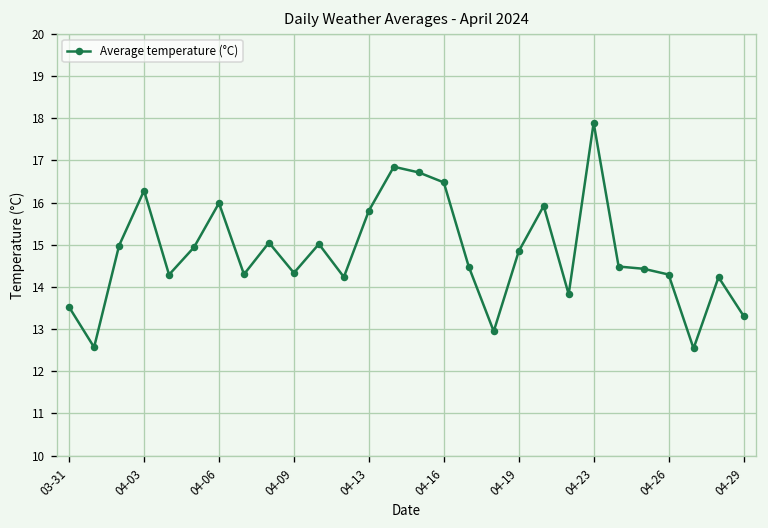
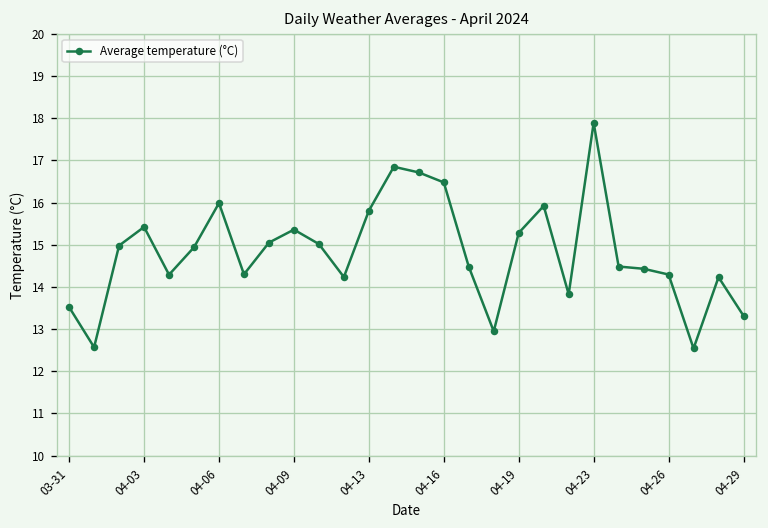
04-03: 16.3 -> 15.4
04-09: 14.3 -> 15.4
04-19: 14.8 -> 15.3
